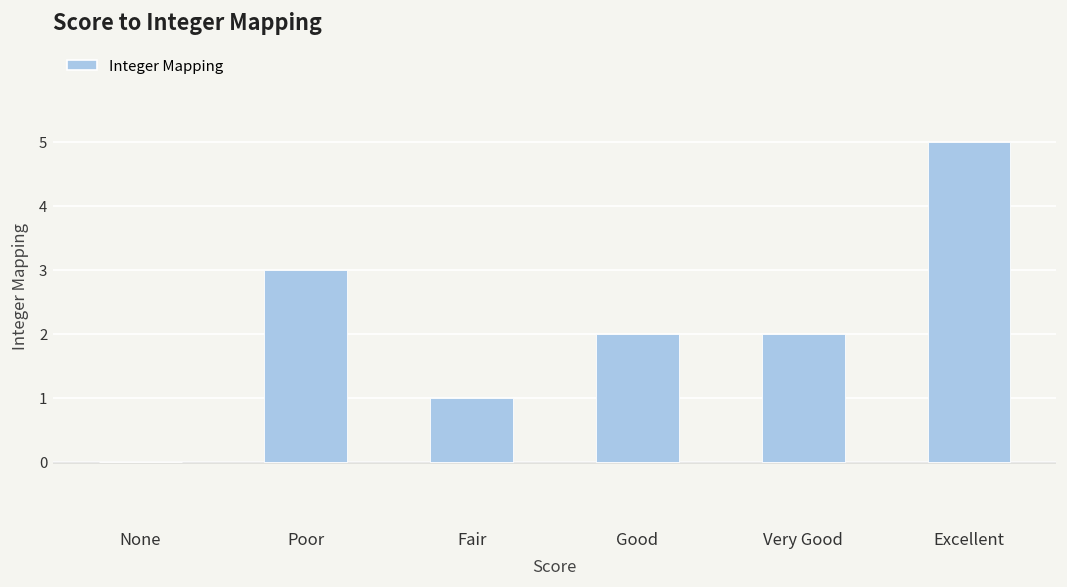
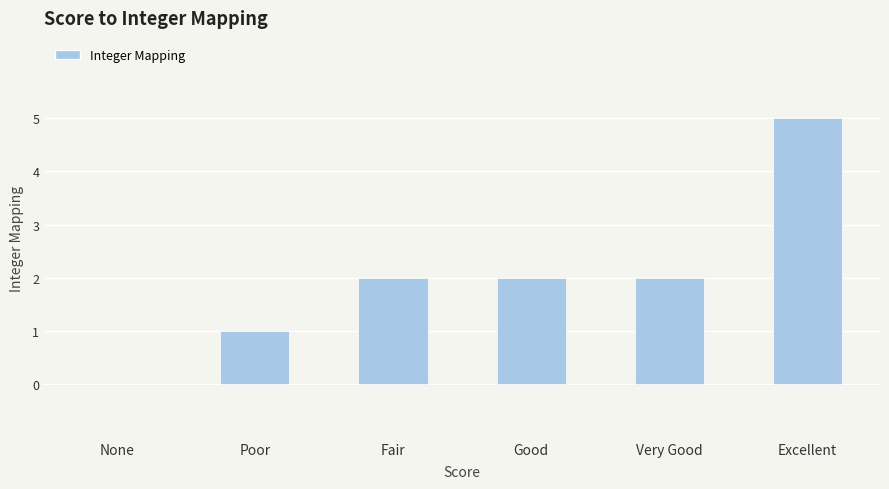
Poor: 3 -> 1
Fair: 1 -> 2
